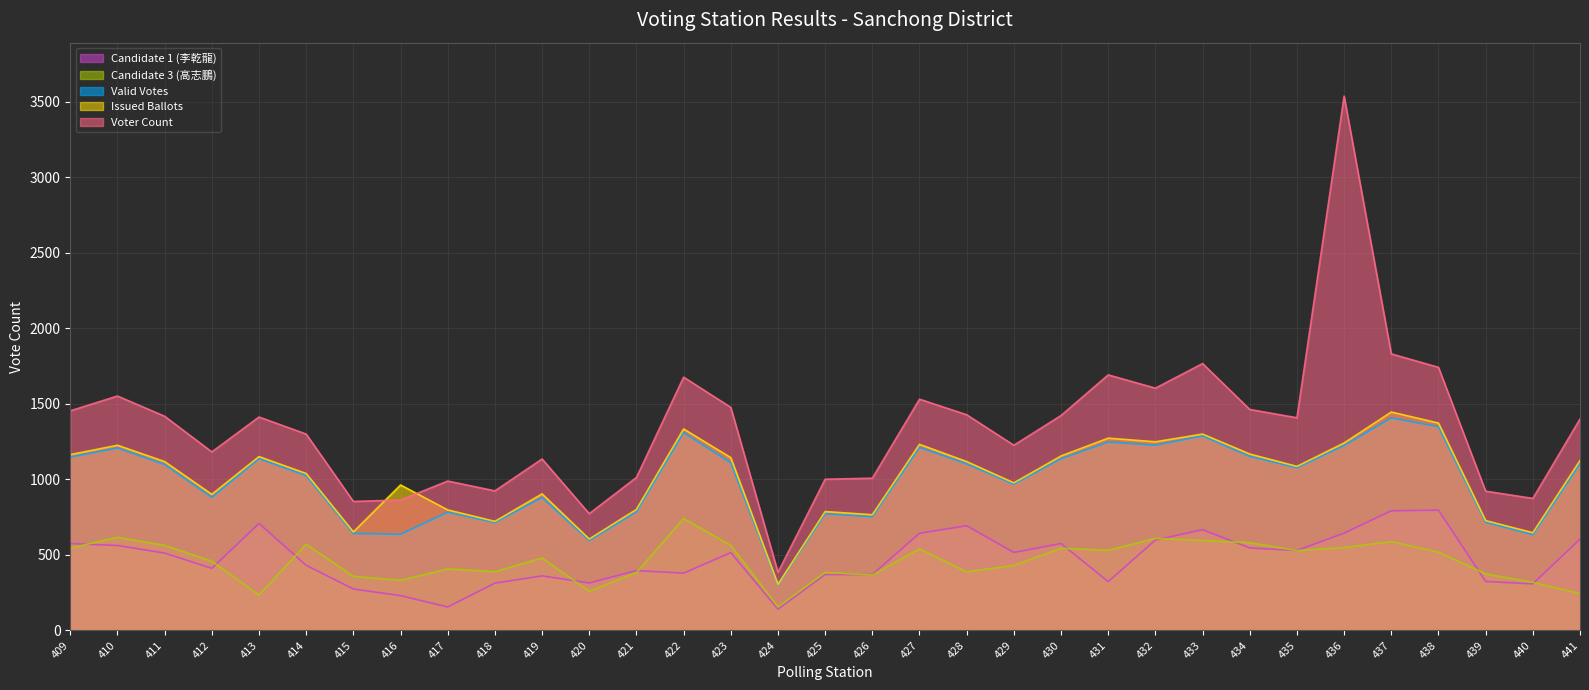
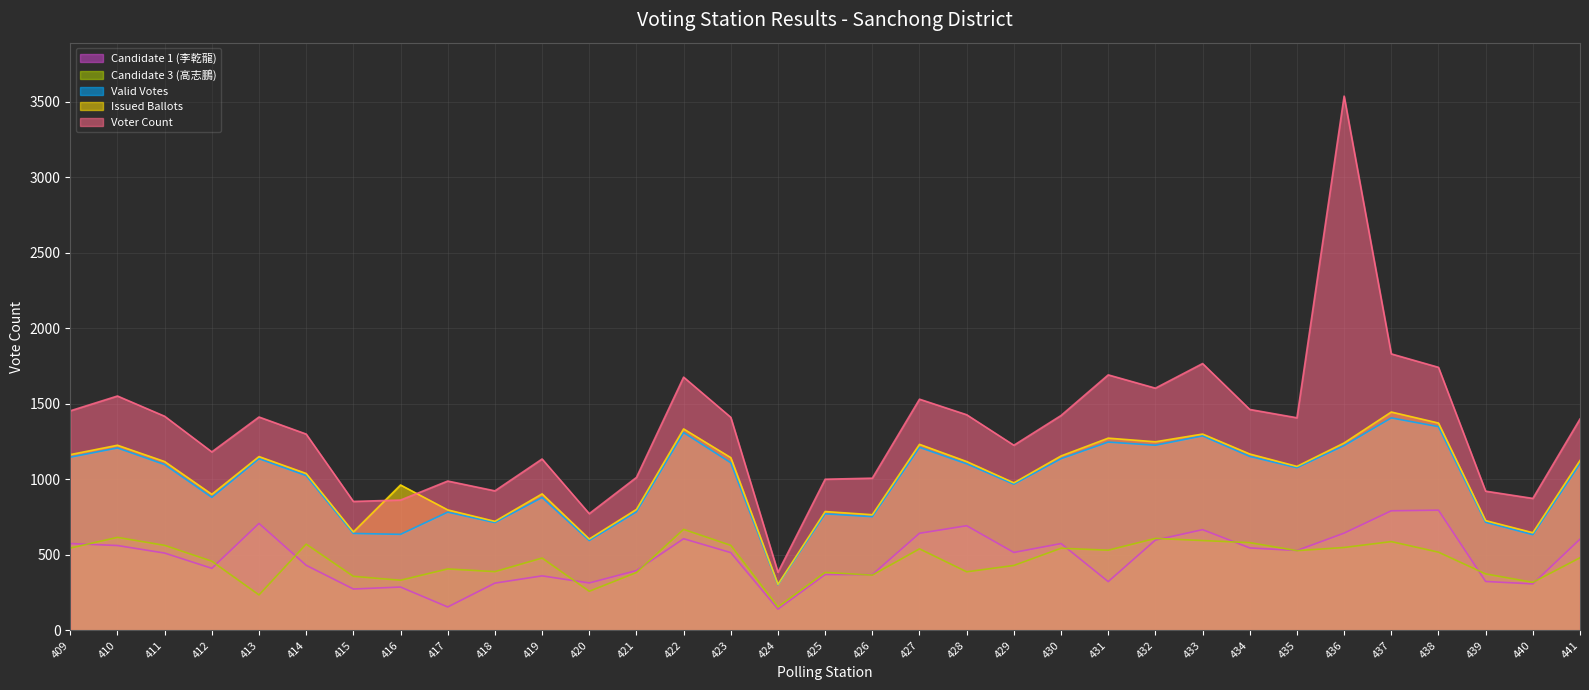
Candidate 1 (李乾龍), 416: 230 -> 290
Candidate 1 (李乾龍), 422: 380 -> 610
Candidate 3 (高志鵬), 422: 740 -> 670
Voter Count, 423: 1480 -> 1410
Candidate 3 (高志鵬), 441: 240 -> 480
